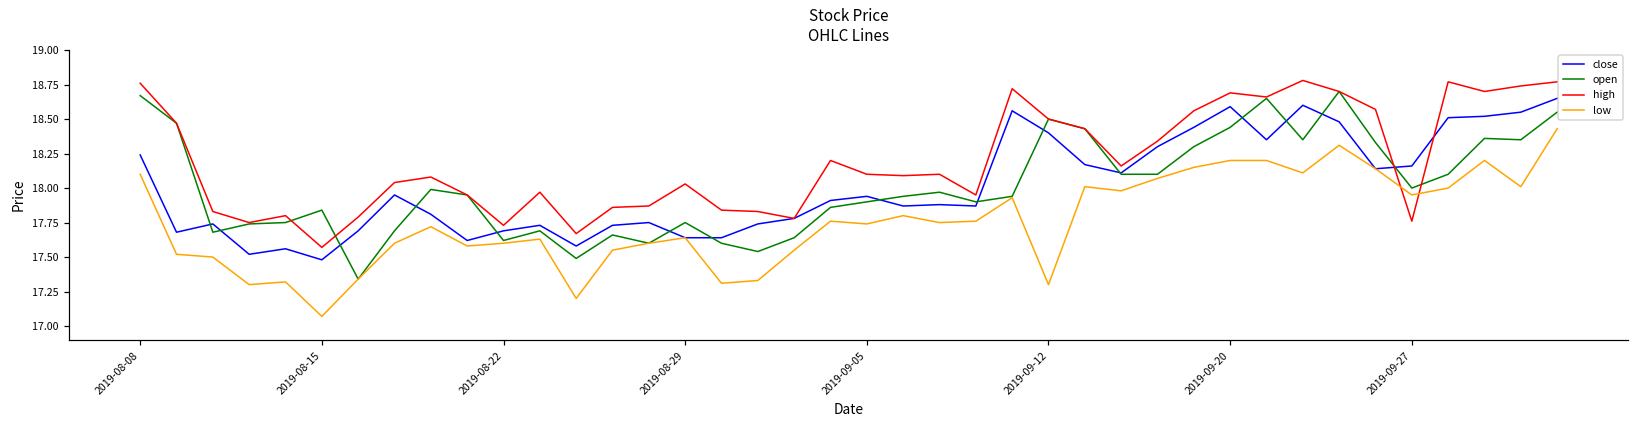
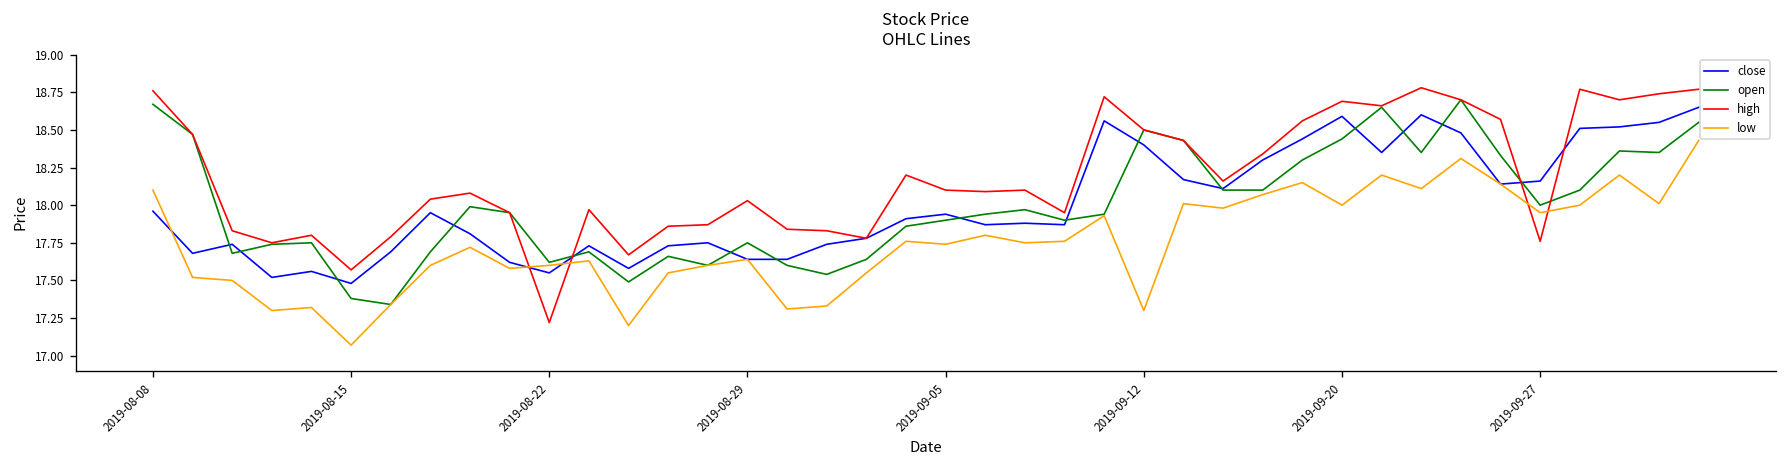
close, 2019-08-08: 18.24 -> 17.96
open, 2019-08-15: 17.84 -> 17.38
close, 2019-08-22: 17.69 -> 17.55
high, 2019-08-22: 17.73 -> 17.22
low, 2019-09-20: 18.2 -> 18.0
